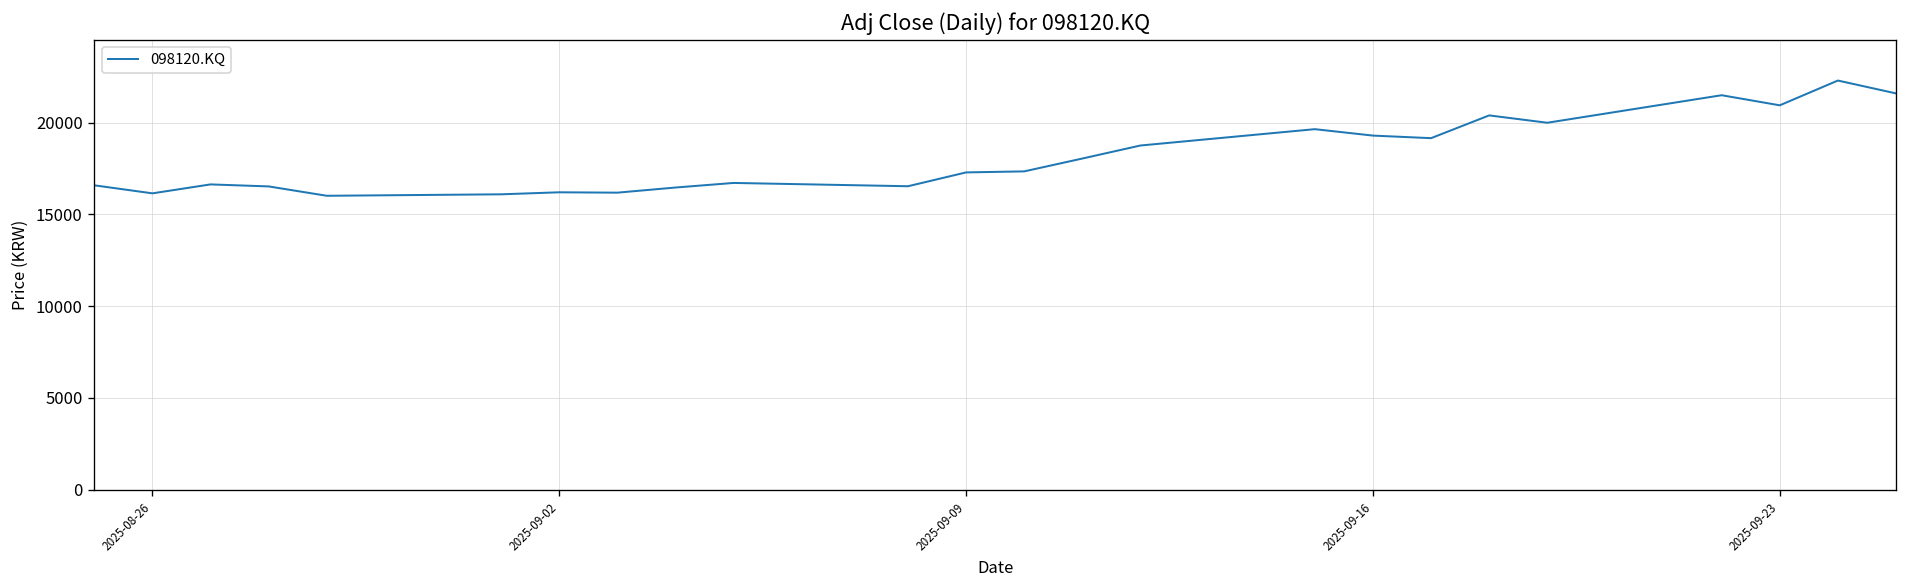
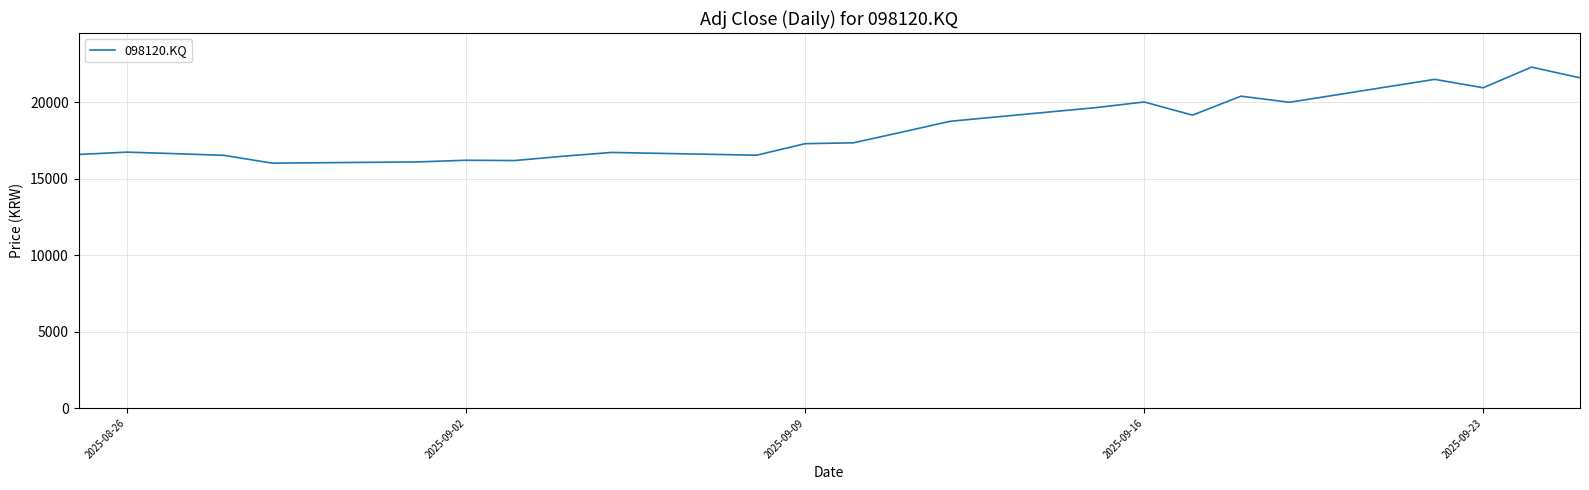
2025-08-26: 16200 -> 16700
2025-09-16: 19300 -> 20000
